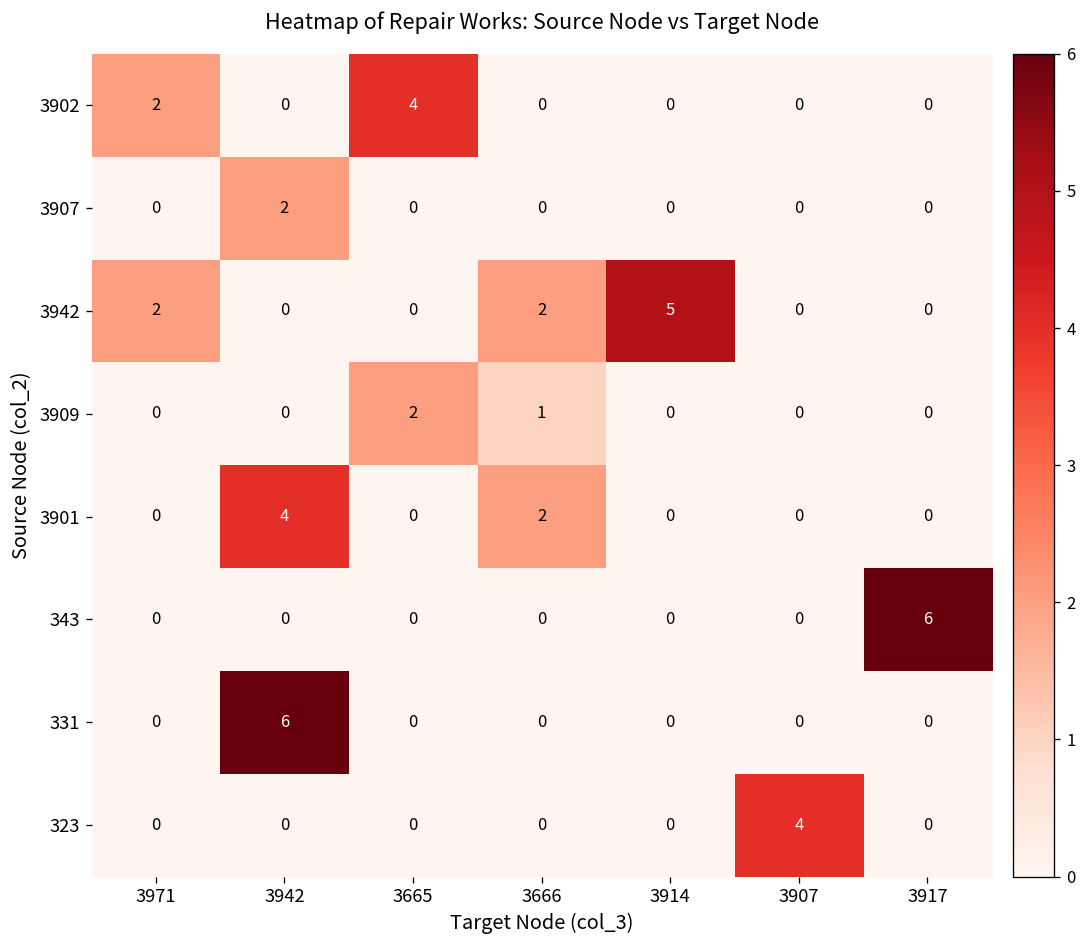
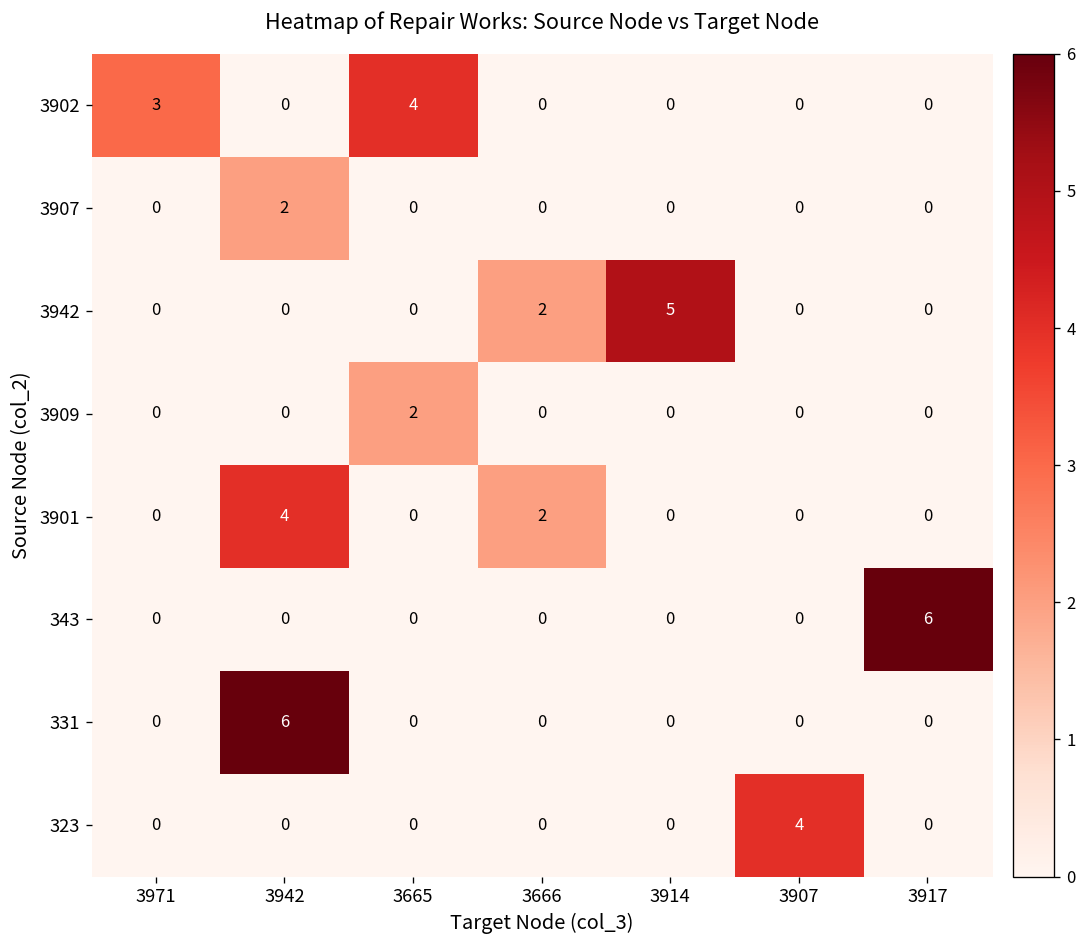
3902, 3971: 2 -> 3
3942, 3971: 2 -> 0
3909, 3666: 1 -> 0
